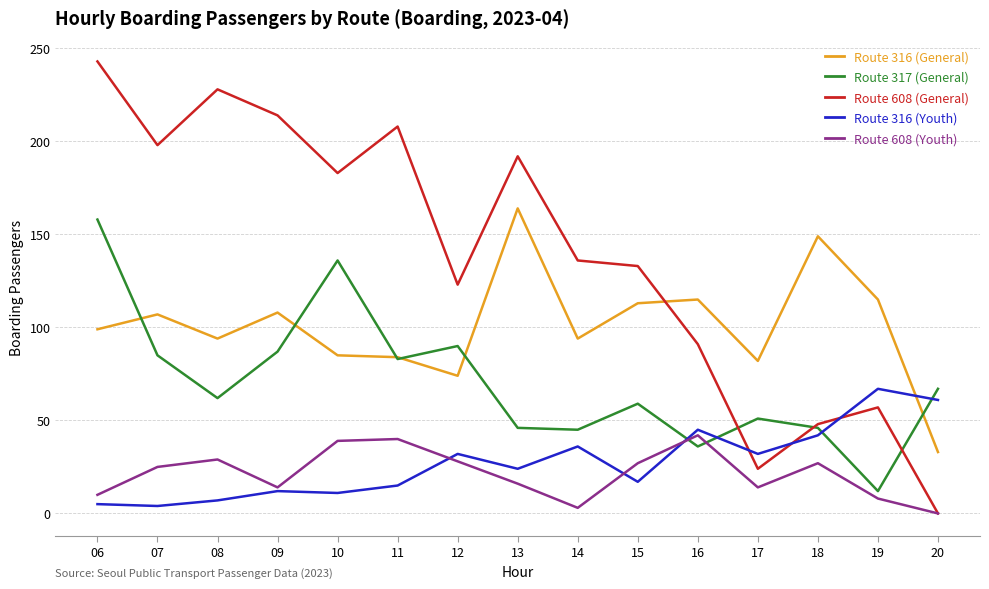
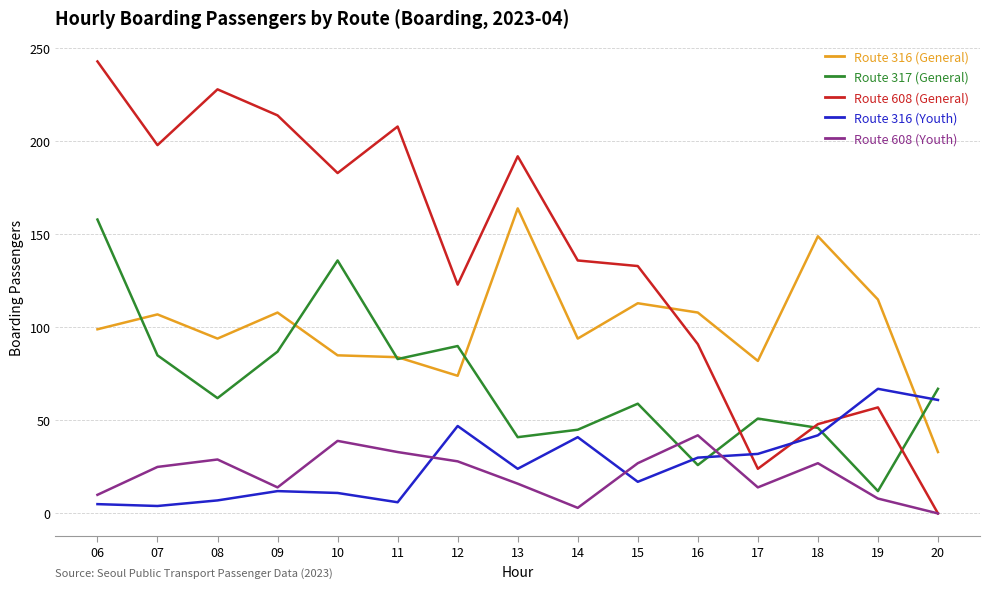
Route 316 (Youth), 11: 15 -> 6
Route 608 (Youth), 11: 40 -> 33
Route 316 (Youth), 12: 32 -> 47
Route 317 (General), 13: 46 -> 41
Route 316 (Youth), 14: 36 -> 41
Route 316 (General), 16: 115 -> 108
Route 317 (General), 16: 36 -> 26
Route 316 (Youth), 16: 45 -> 30
